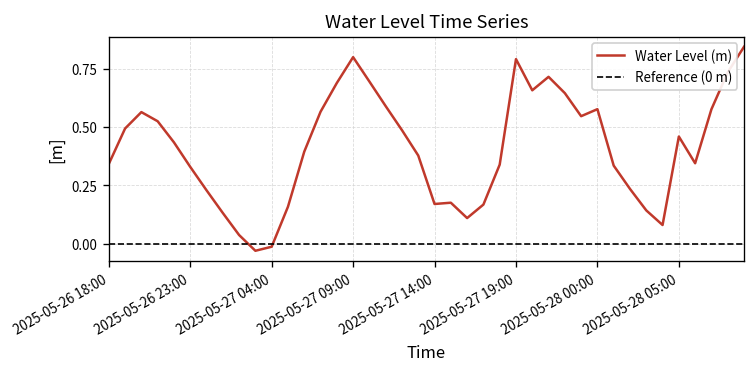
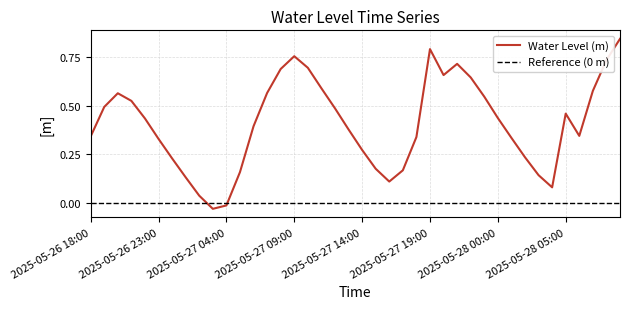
2025-05-27 09:00: 0.80 -> 0.75
2025-05-27 14:00: 0.17 -> 0.27
2025-05-28 00:00: 0.58 -> 0.44
